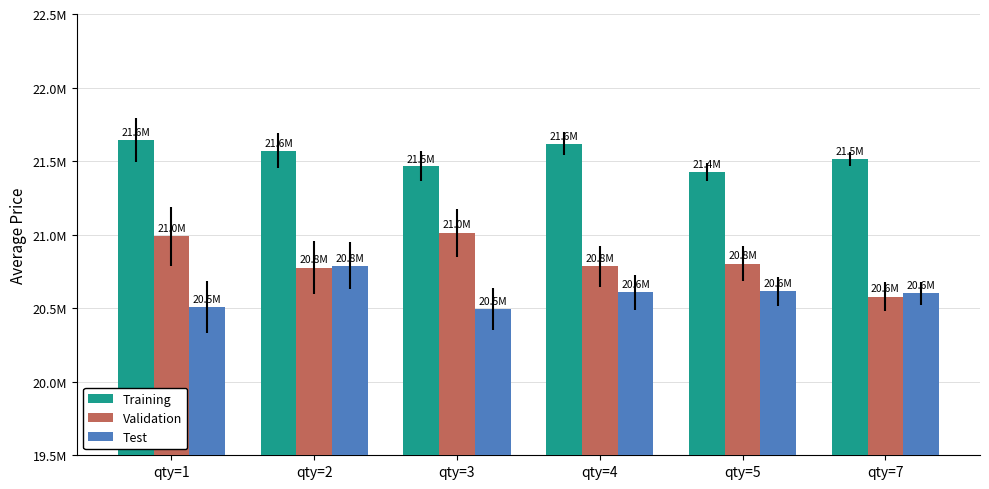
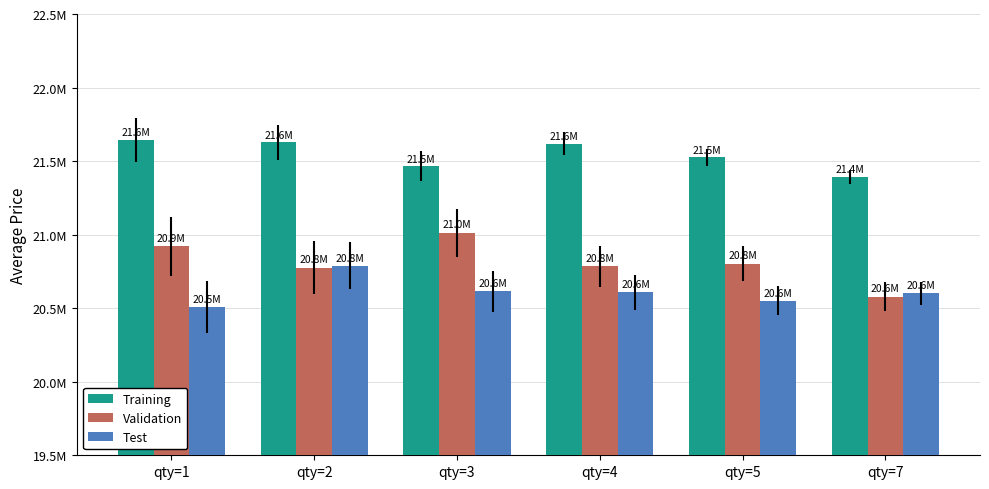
Validation, qty=1: 21.0M -> 20.9M
Training, qty=2: 21570000 -> 21630000
Test, qty=3: 20.5M -> 20.6M
Training, qty=5: 21.4M -> 21.5M
Test, qty=5: 20610000 -> 20550000
Training, qty=7: 21.5M -> 21.4M
